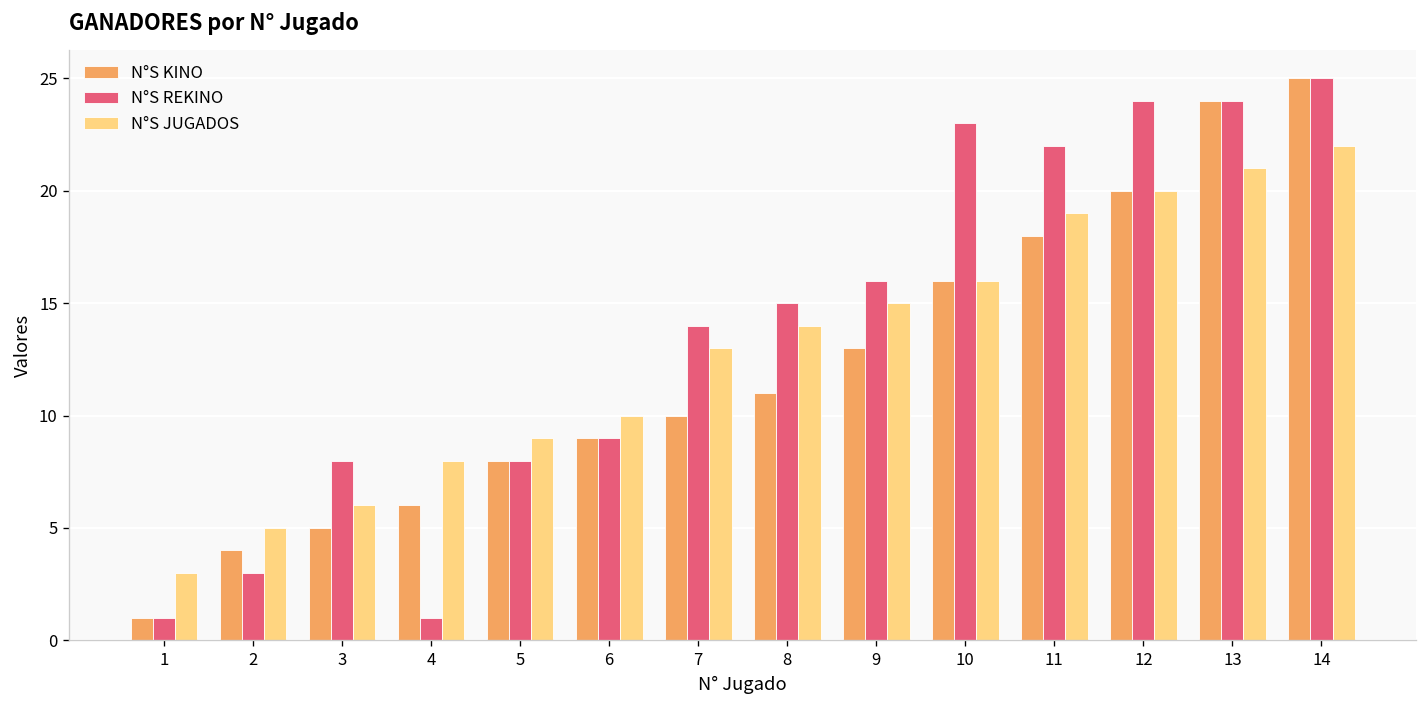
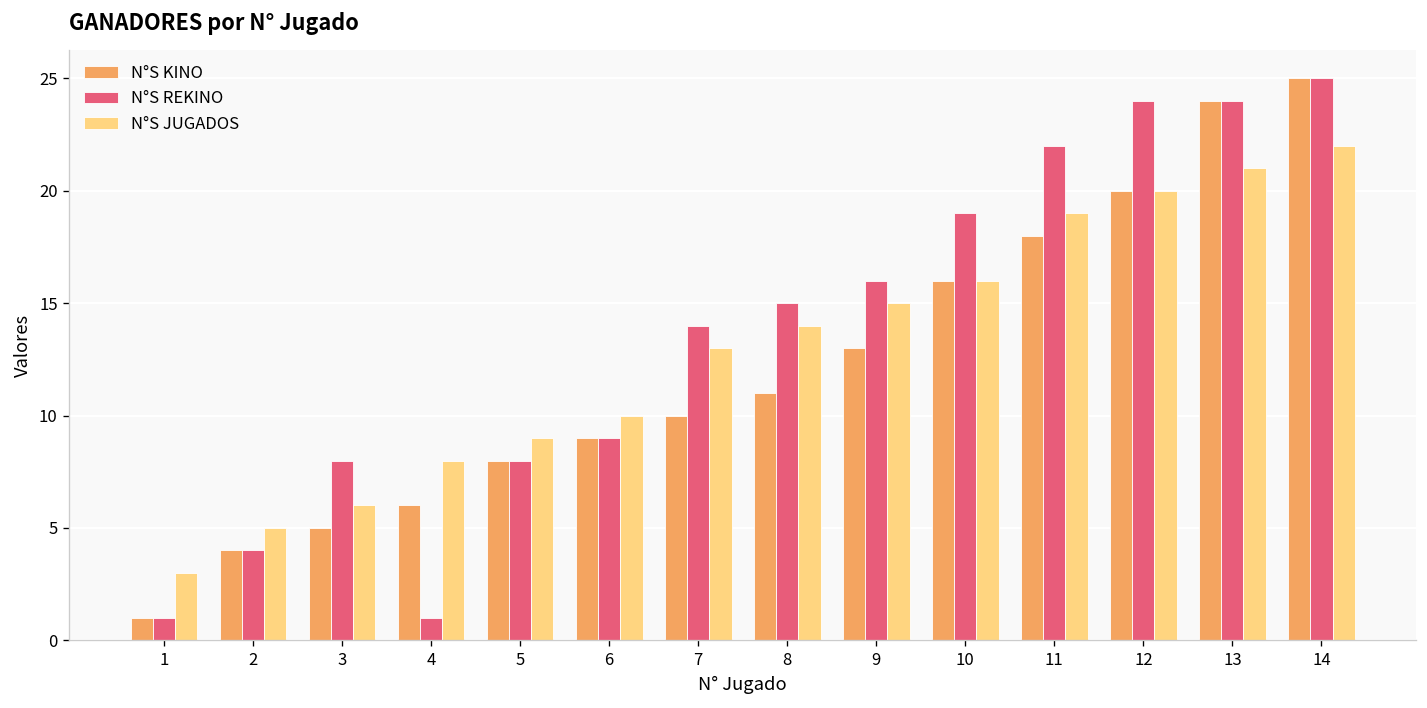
N°S REKINO, 2: 3 -> 4
N°S REKINO, 10: 23 -> 19
